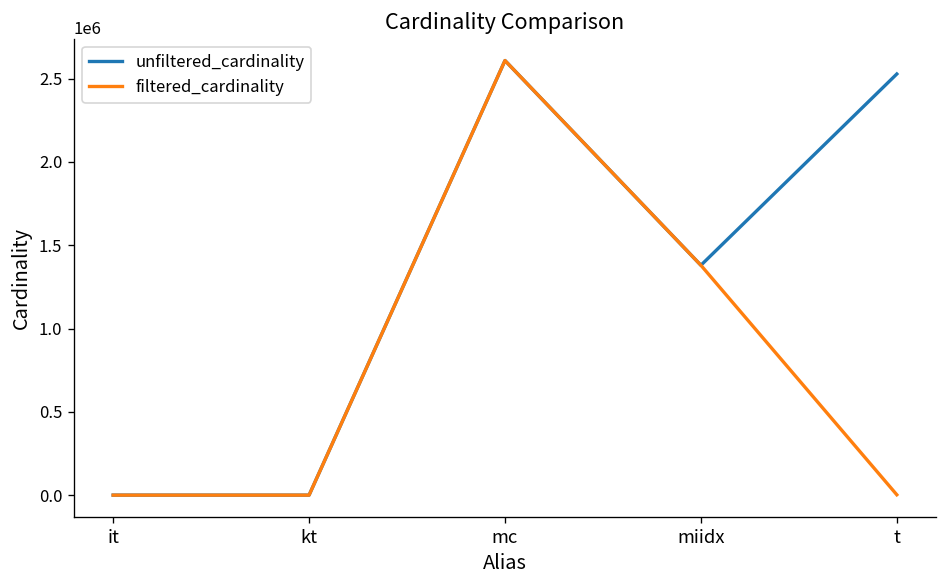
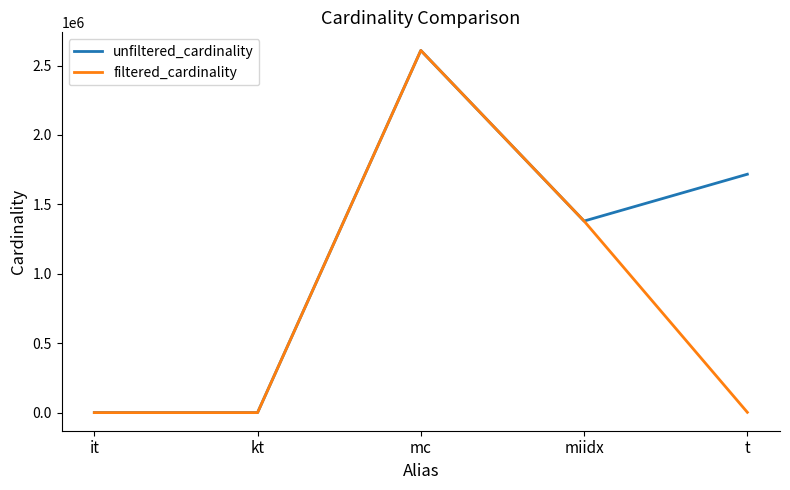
unfiltered_cardinality, t: 2530000 -> 1720000
